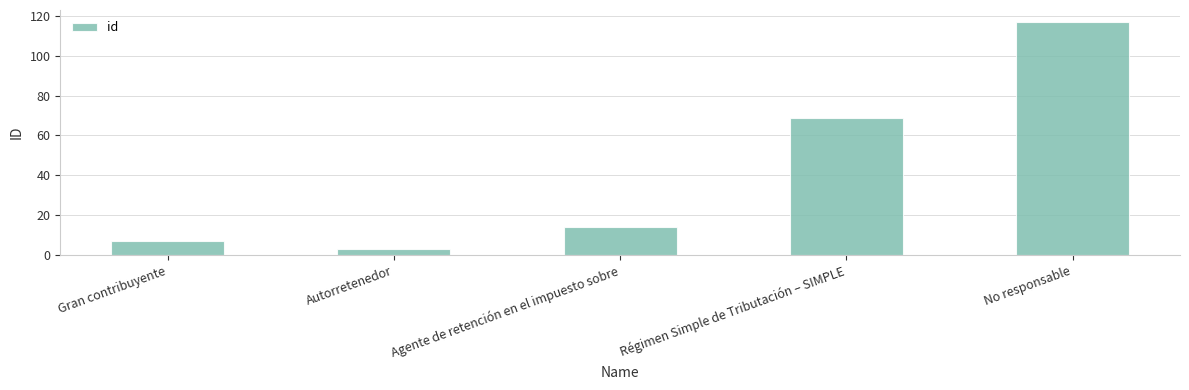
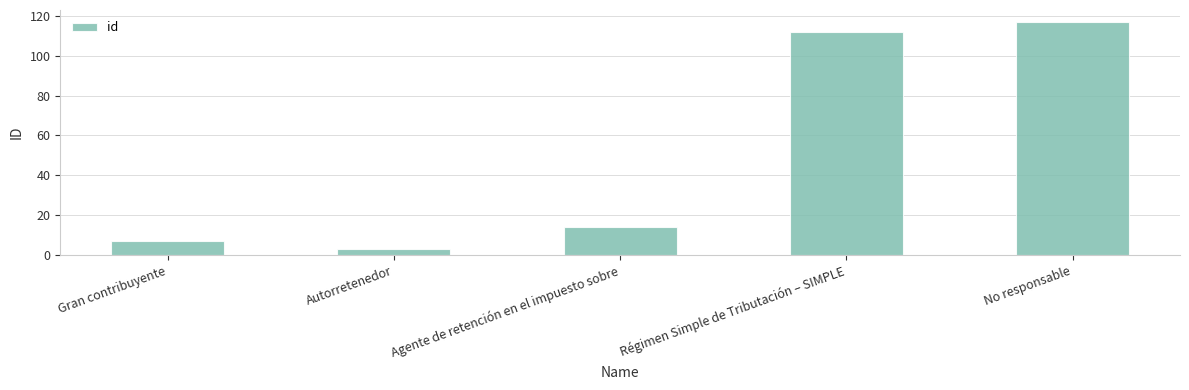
Régimen Simple de Tributación – SIMPLE: 69 -> 112
